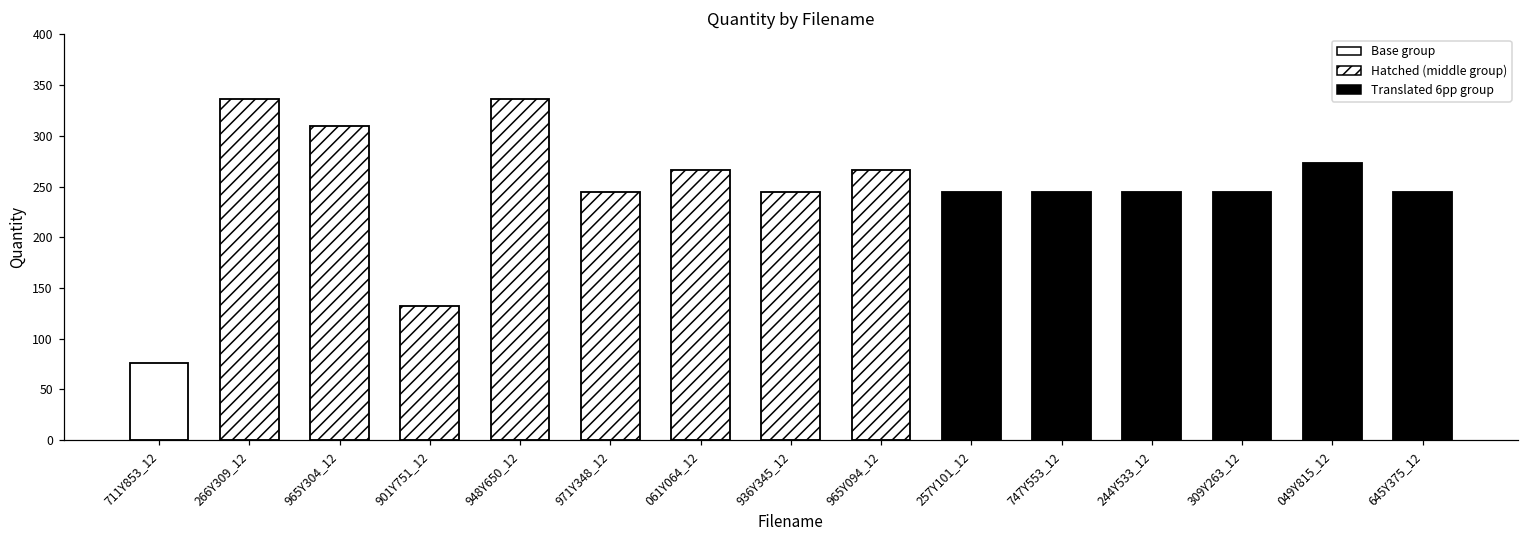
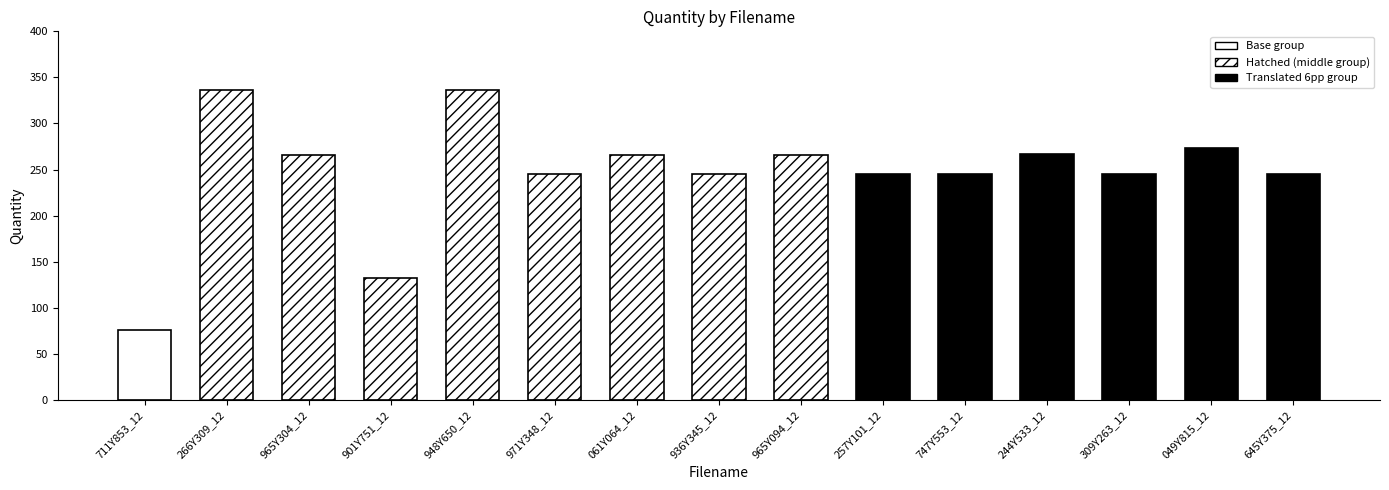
965Y304_12: 310 -> 270
244Y533_12: 250 -> 270
